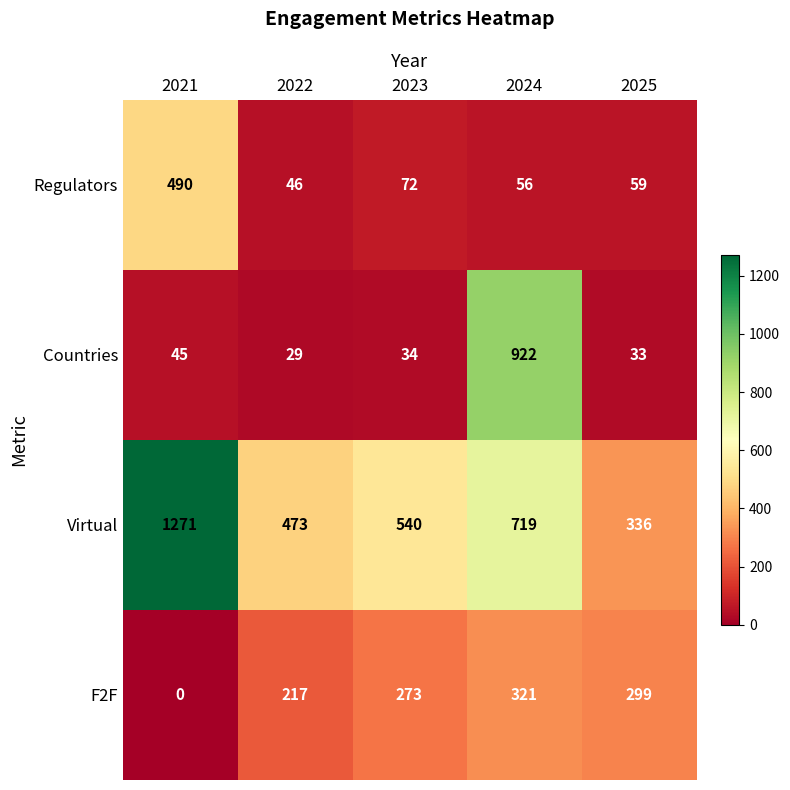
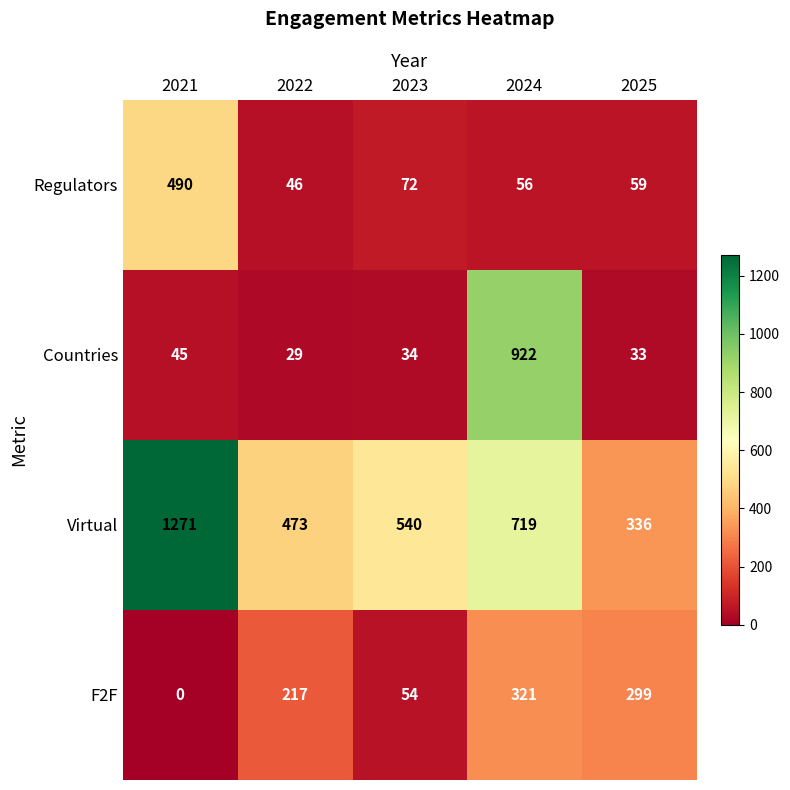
F2F, 2023: 273 -> 54
